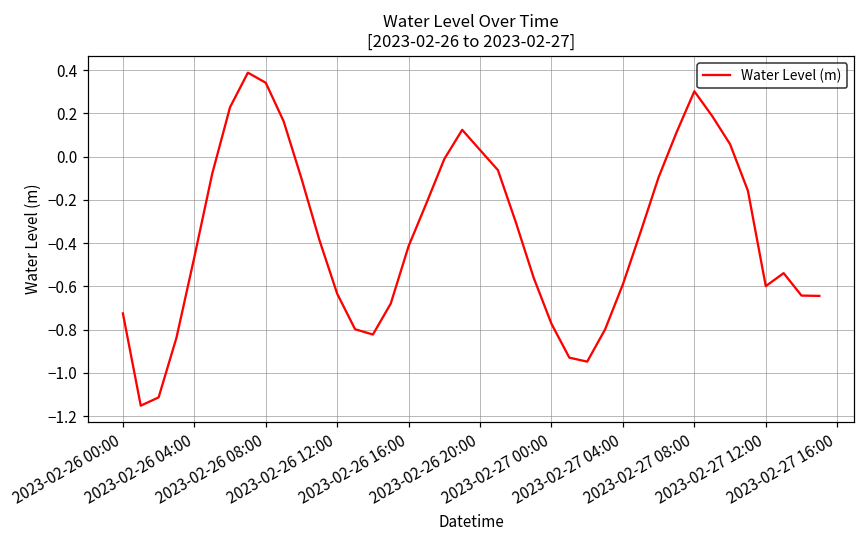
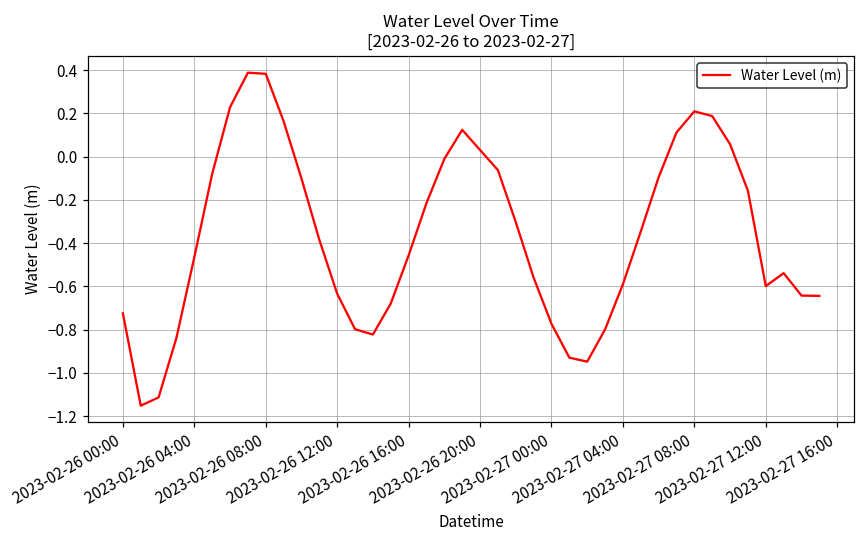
2023-02-26 08:00: 0.34 -> 0.38
2023-02-26 16:00: -0.41 -> -0.46
2023-02-27 08:00: 0.30 -> 0.21
